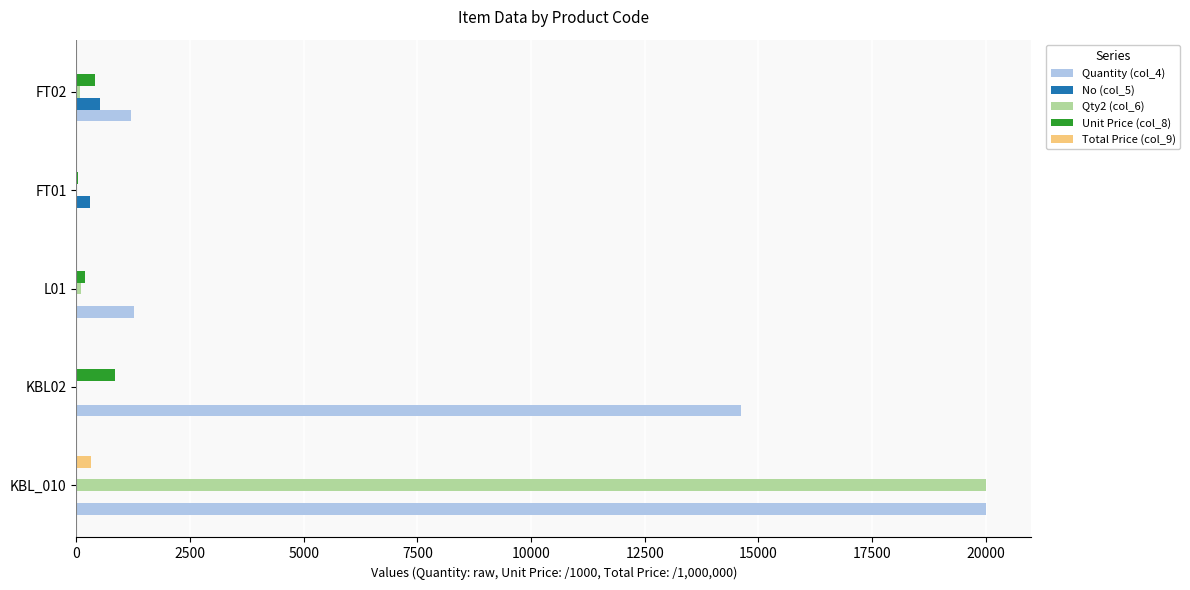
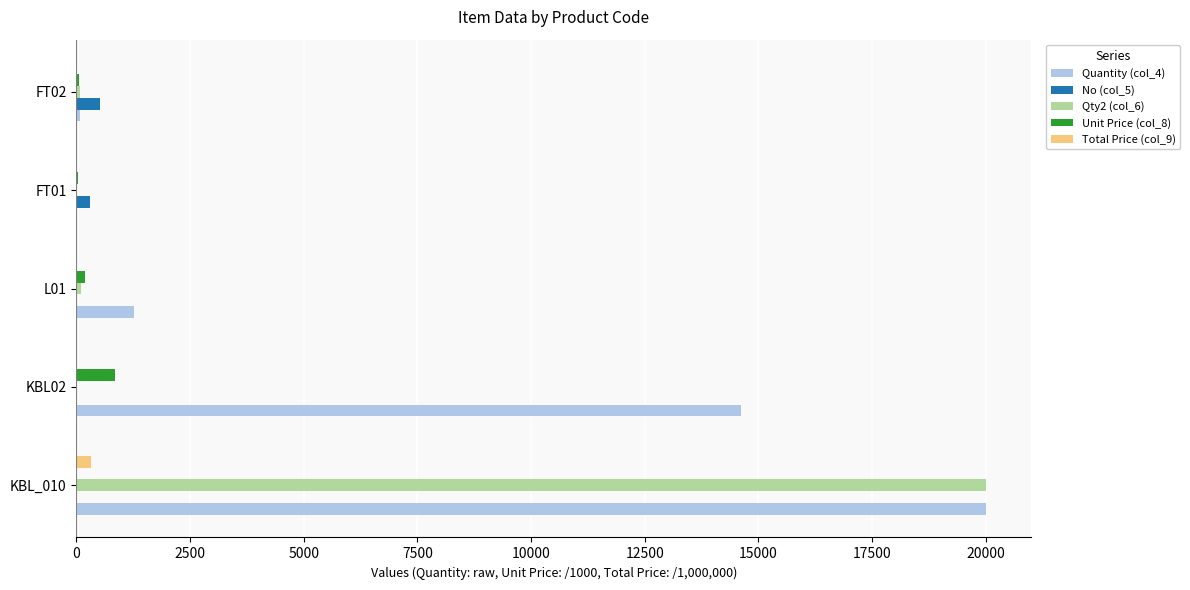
Unit Price (col_8), FT02: 400 -> 100
Quantity (col_4), FT02: 1200 -> 100
